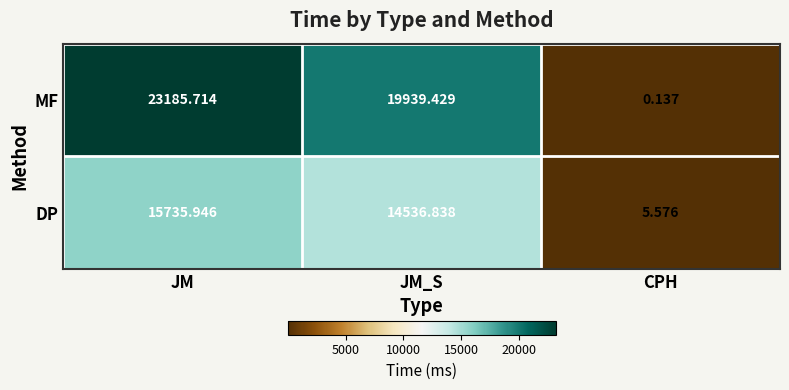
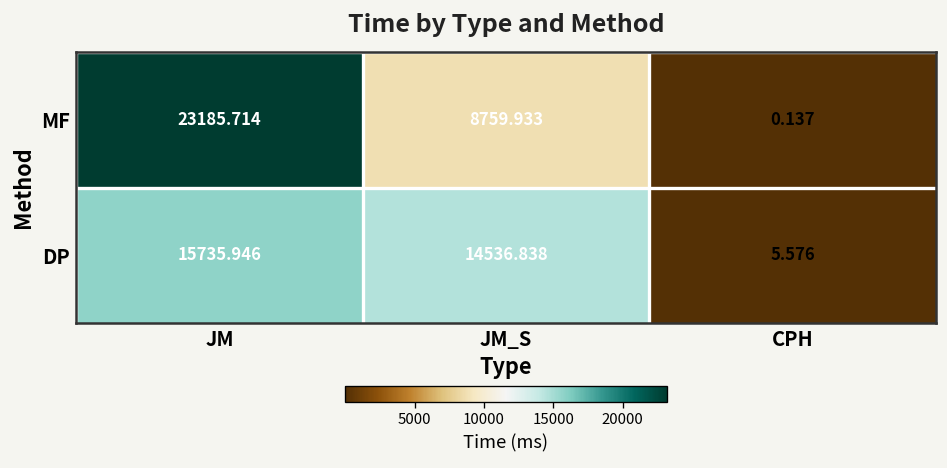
MF, JM_S: 19939.429 -> 8759.933
